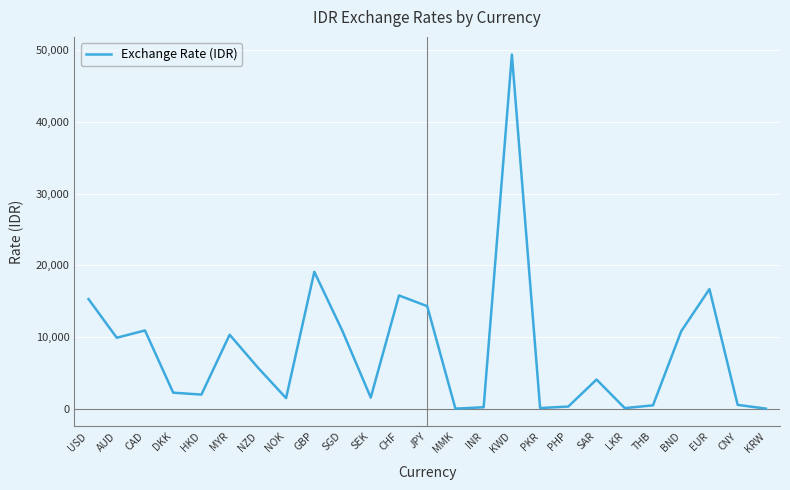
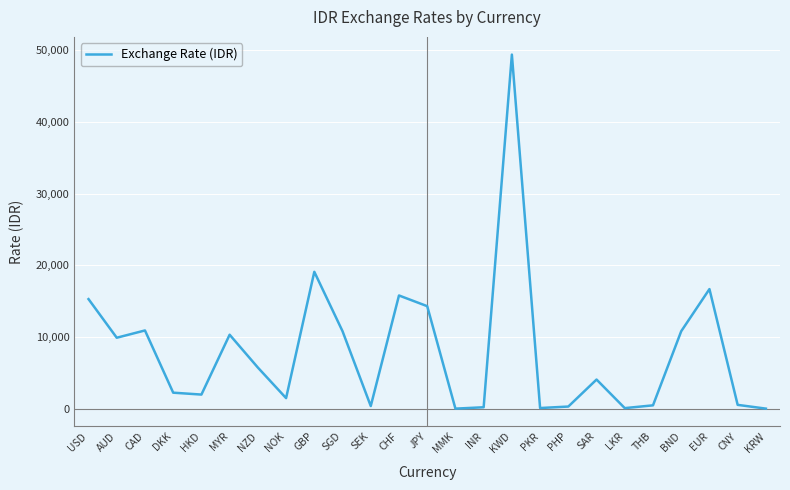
SEK: 2,000 -> 0
